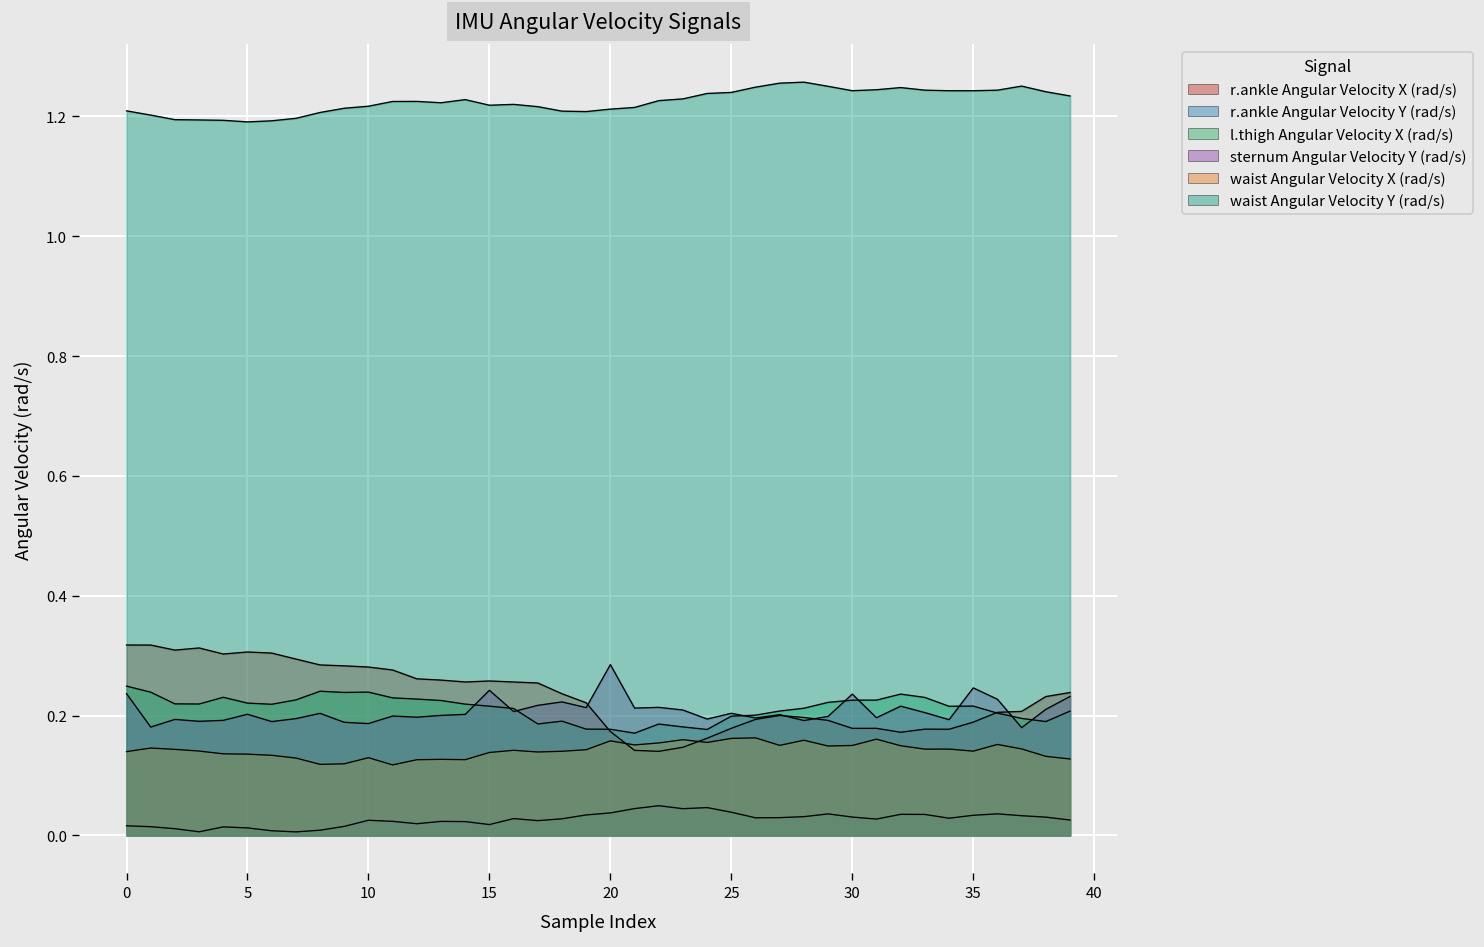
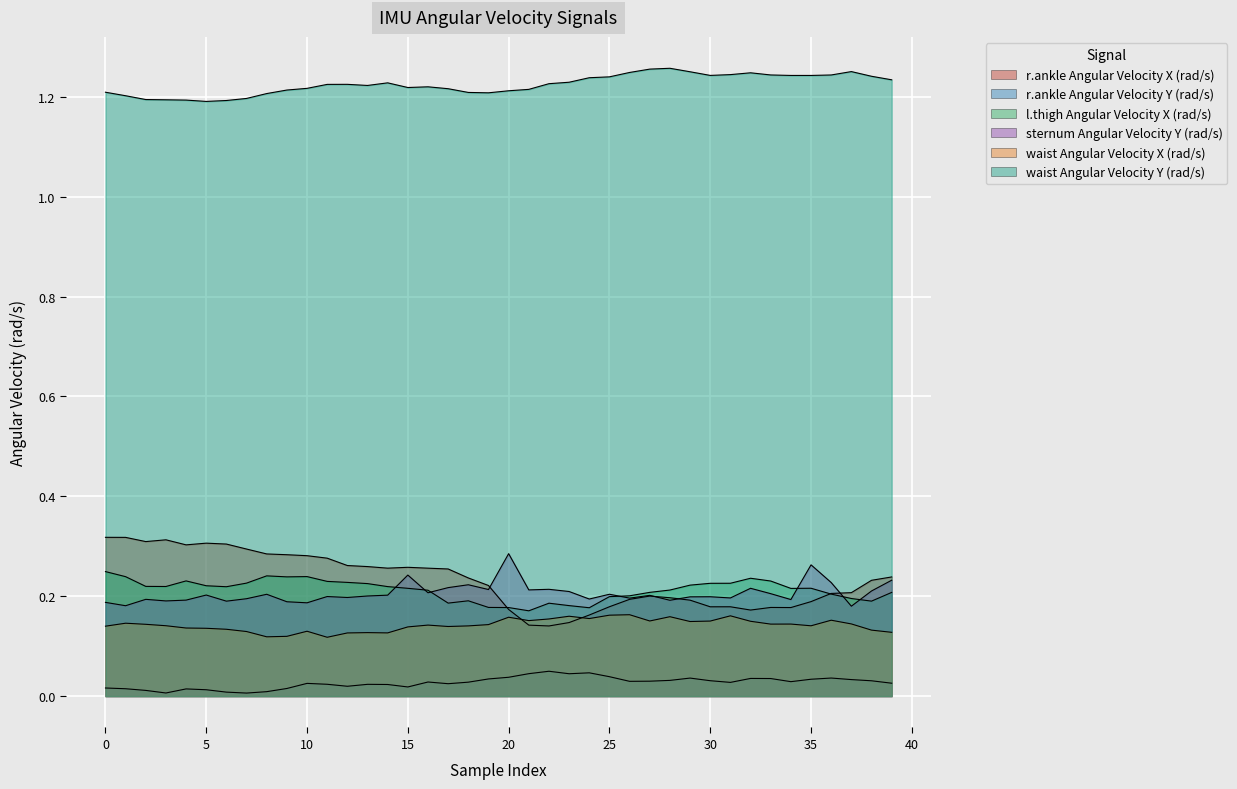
sternum Angular Velocity Y (rad/s), 0: 0.24 -> 0.19
sternum Angular Velocity Y (rad/s), 30: 0.24 -> 0.20
sternum Angular Velocity Y (rad/s), 35: 0.25 -> 0.26
